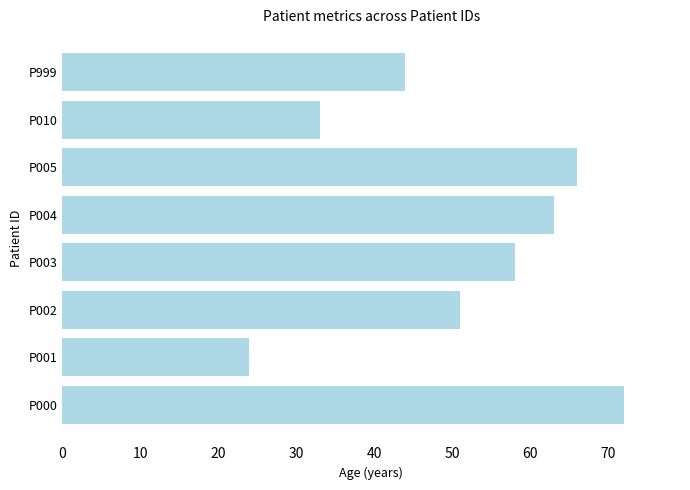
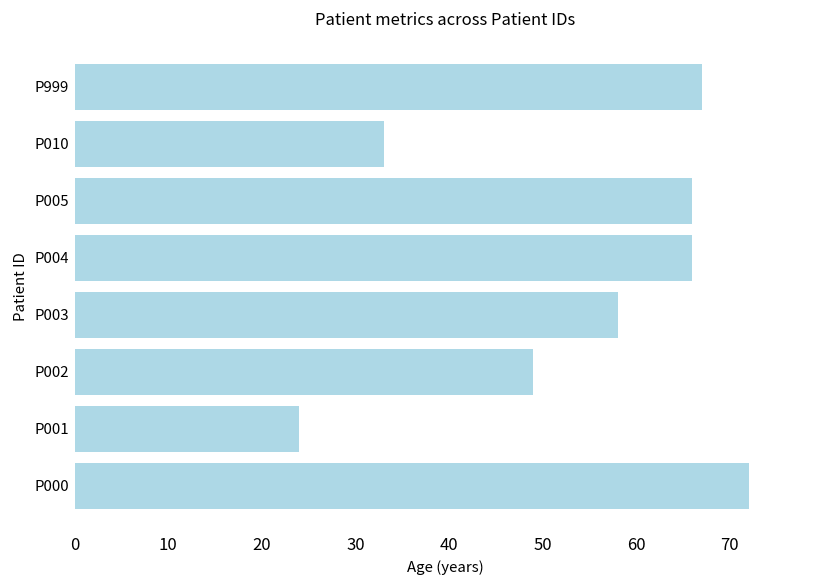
P999: 44 -> 67
P004: 63 -> 66
P002: 51 -> 49
